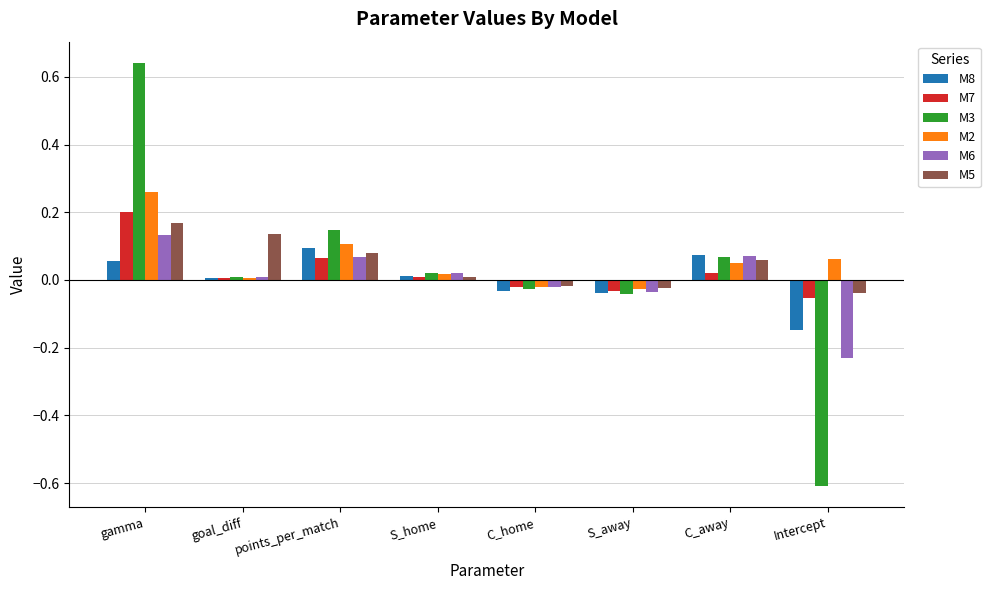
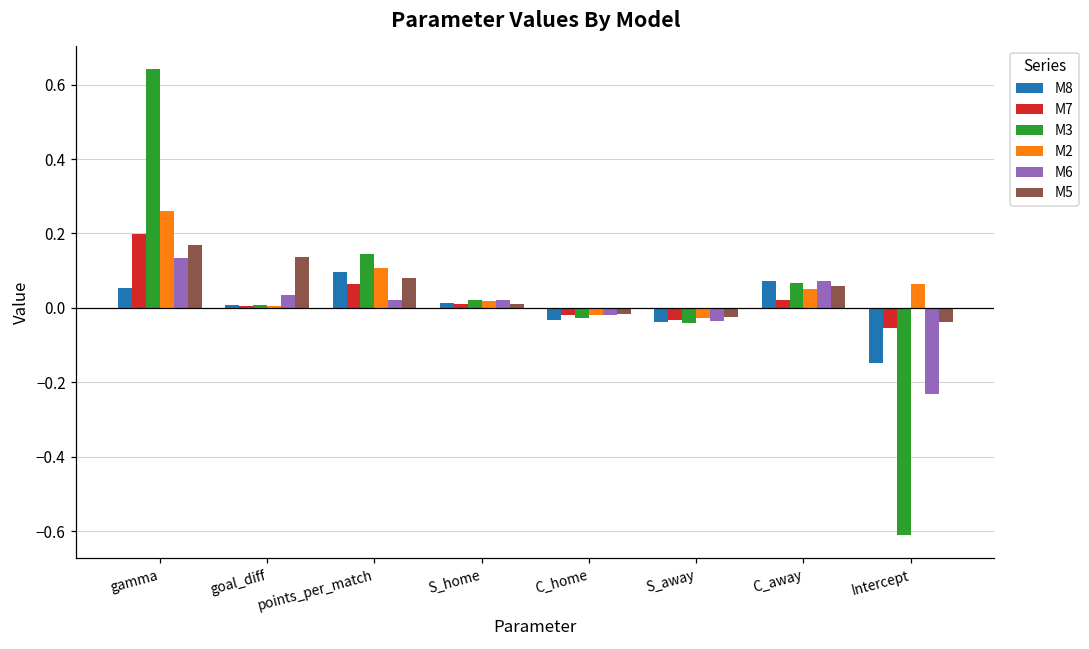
M6, goal_diff: 0.01 -> 0.04
M6, points_per_match: 0.07 -> 0.02
